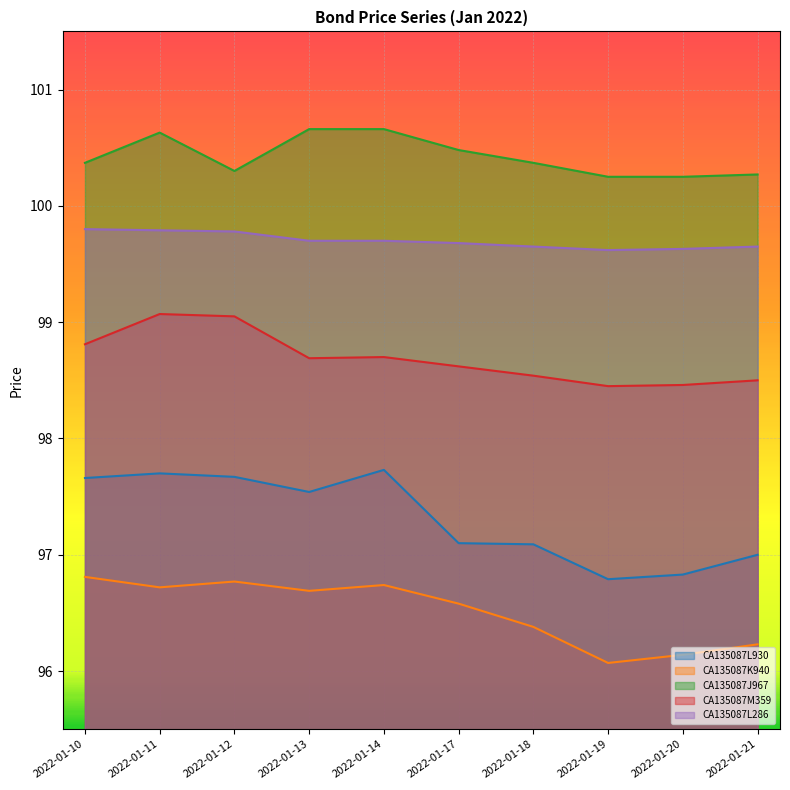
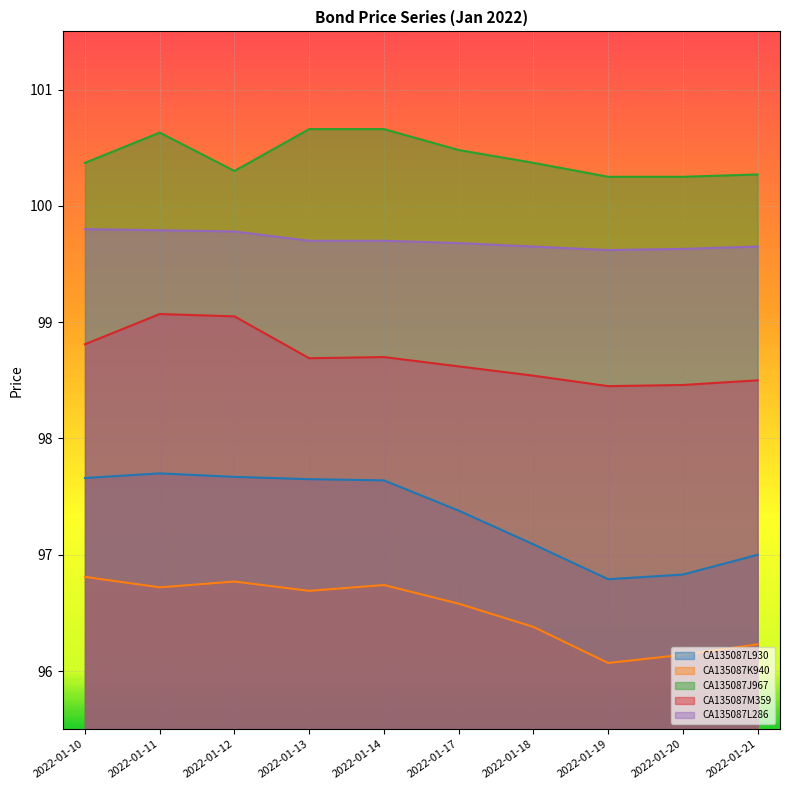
CA135087L930, 2022-01-13: 97.54 -> 97.65
CA135087L930, 2022-01-14: 97.73 -> 97.64
CA135087L930, 2022-01-17: 97.10 -> 97.38
